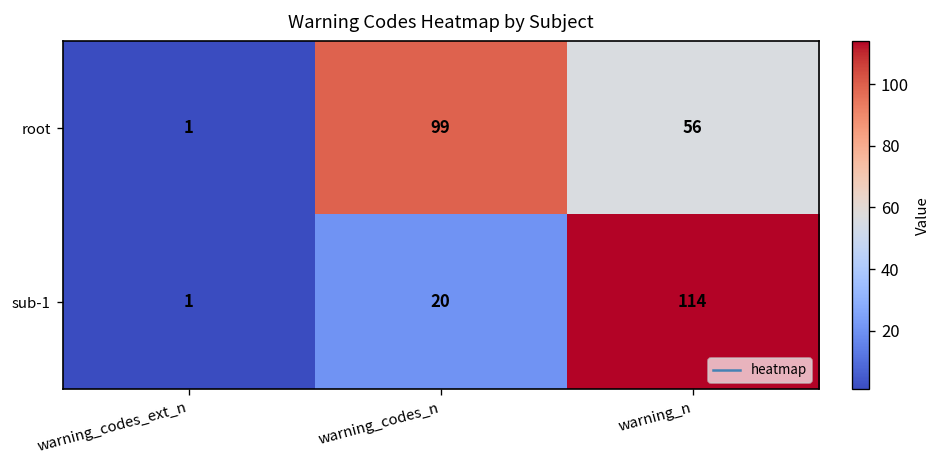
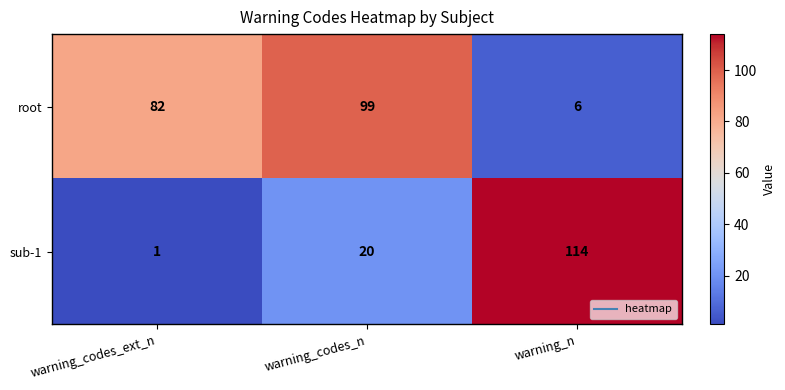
root, warning_codes_ext_n: 1 -> 82
root, warning_n: 56 -> 6
